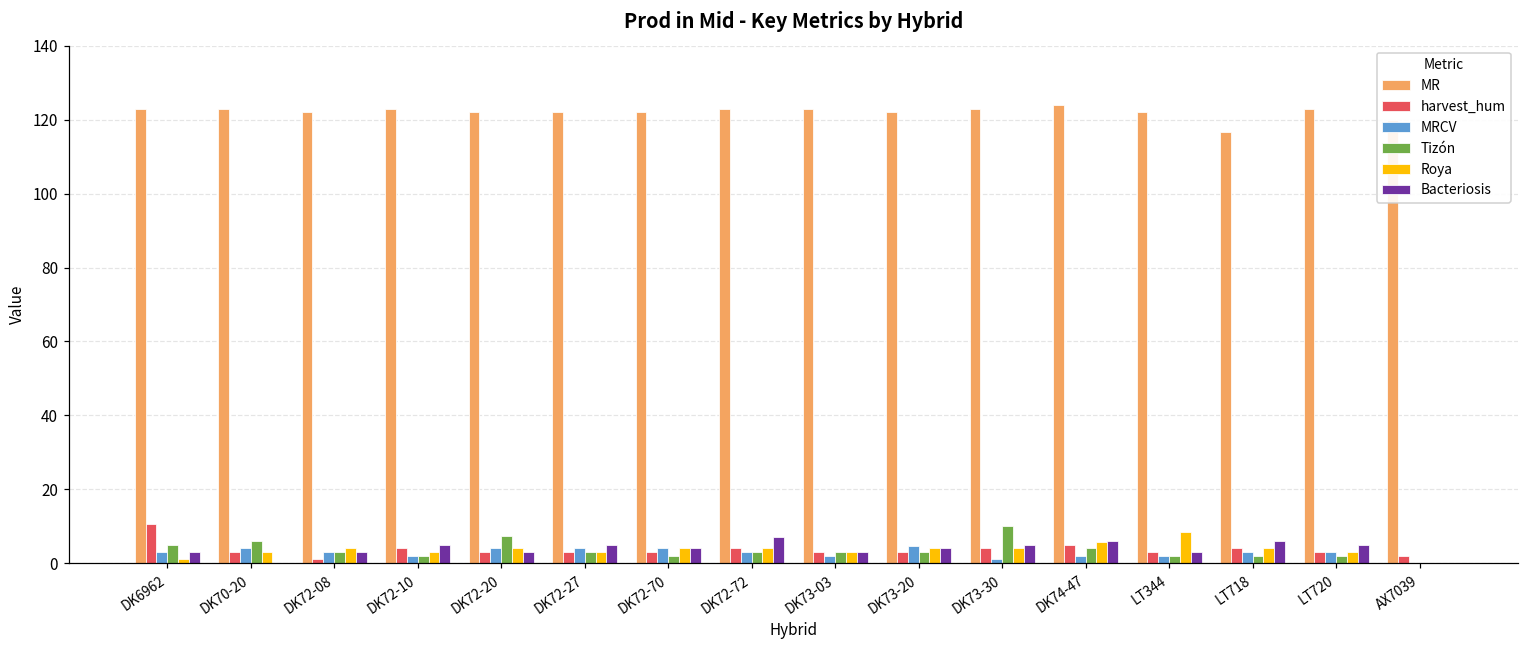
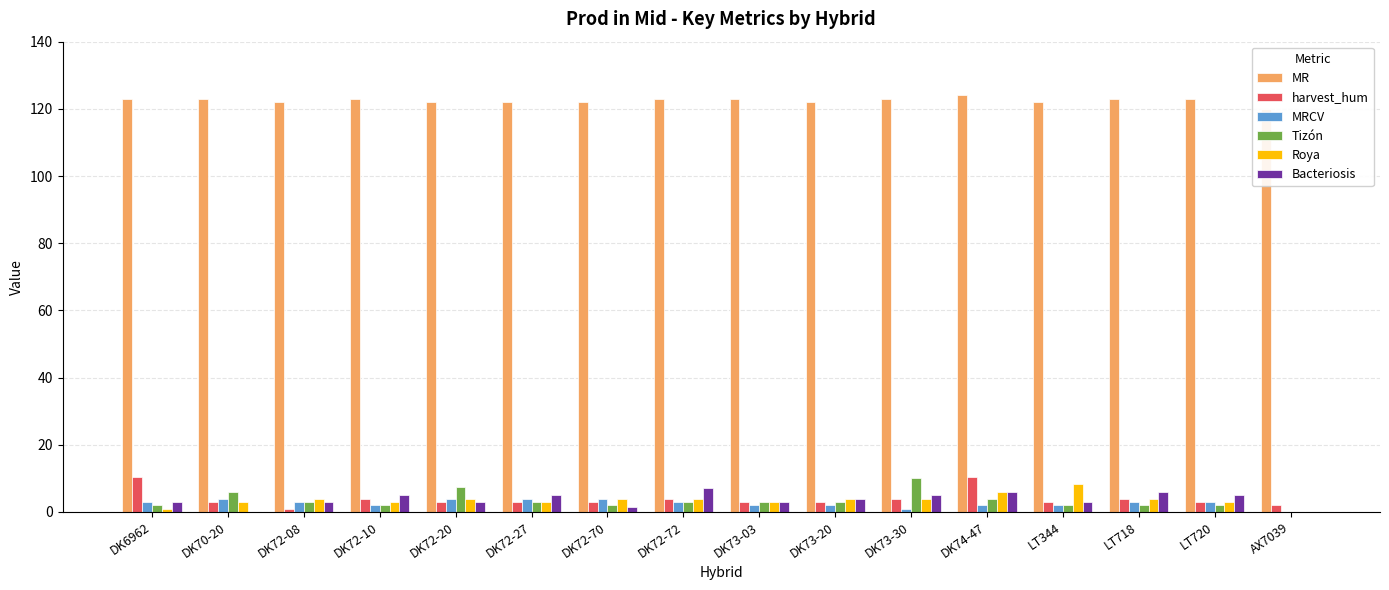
Tizón, DK6962: 5 -> 2
Bacteriosis, DK72-70: 4 -> 1
MRCV, DK73-20: 5 -> 2
harvest_hum, DK74-47: 5 -> 10
MR, LT718: 117 -> 123
